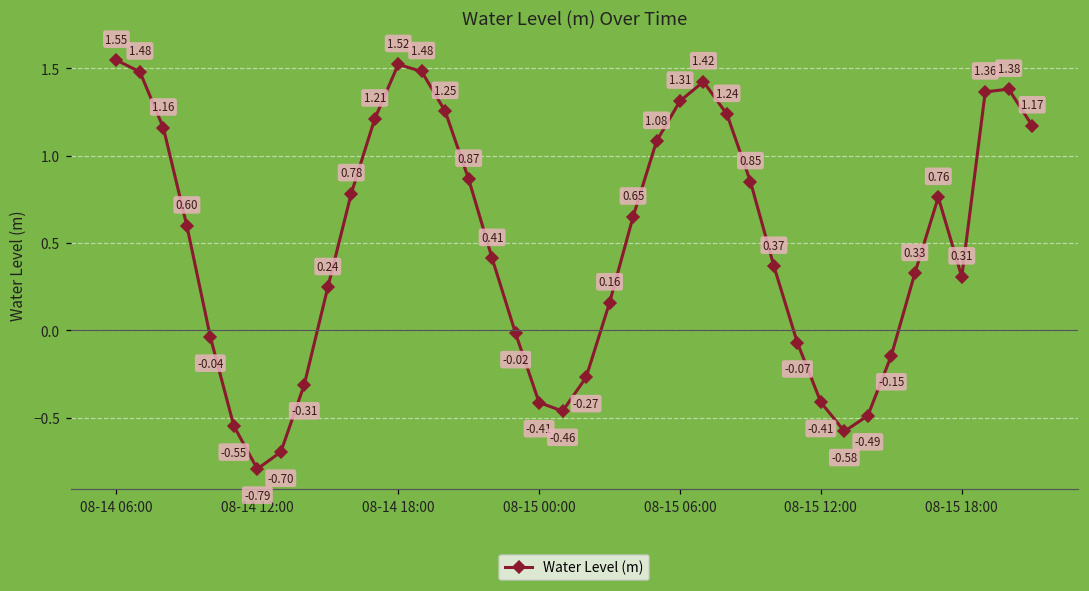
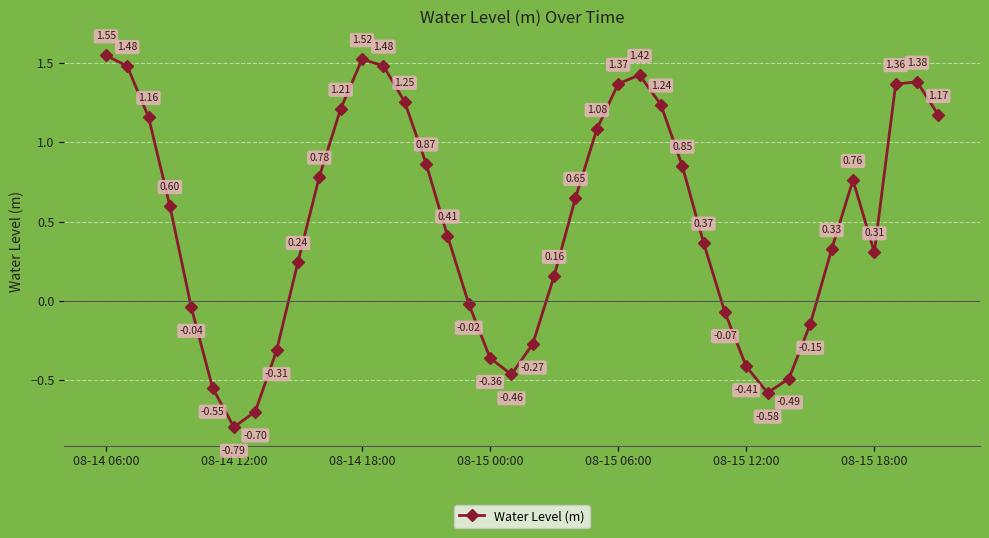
08-15 00:00: -0.41 -> -0.36
08-15 06:00: 1.31 -> 1.37
